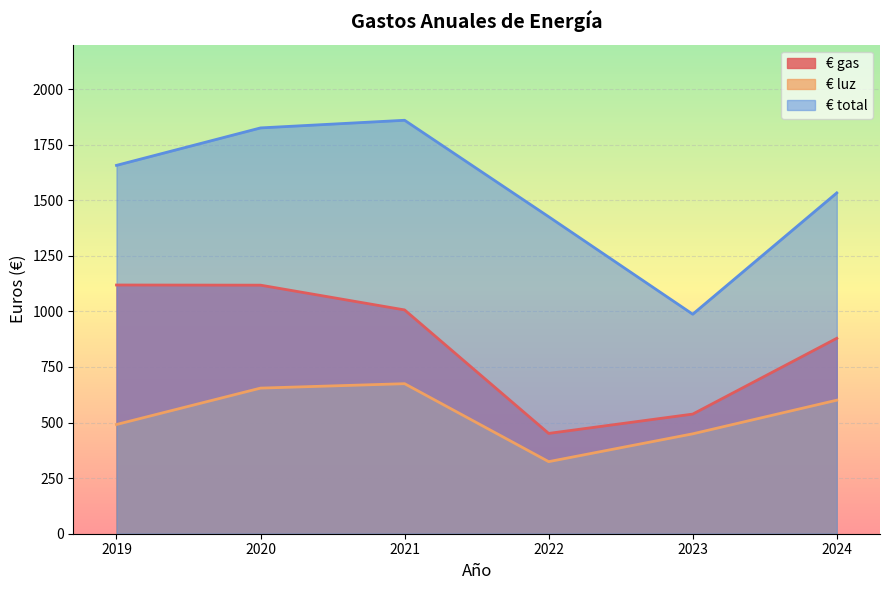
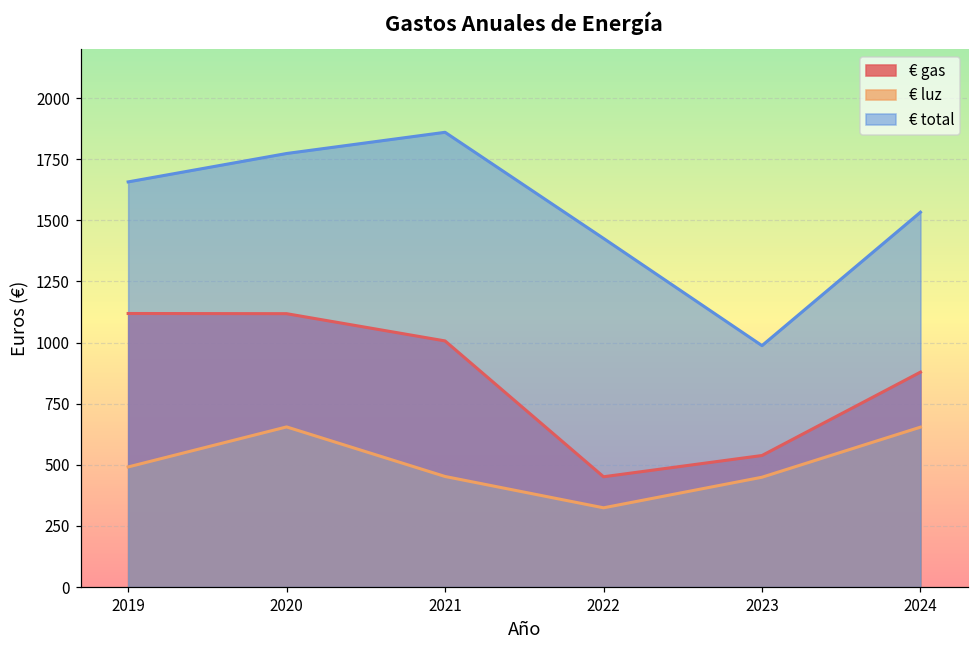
€ total, 2020: 1830 -> 1770
€ luz, 2021: 670 -> 450
€ luz, 2024: 600 -> 650
